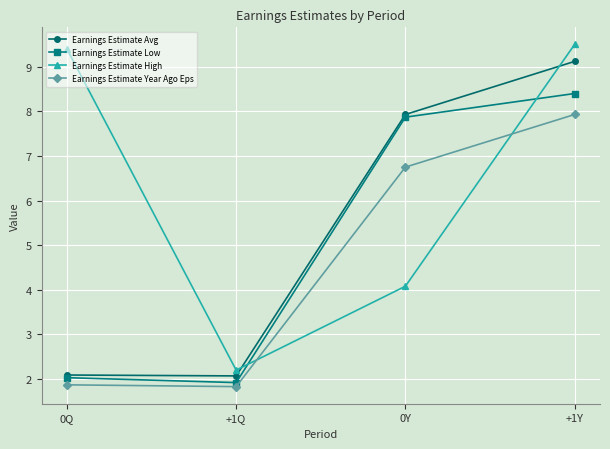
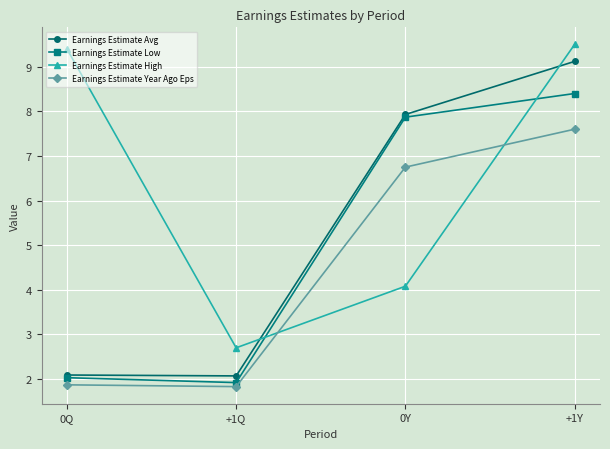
Earnings Estimate High, +1Q: 2.2 -> 2.7
Earnings Estimate Year Ago Eps, +1Y: 7.9 -> 7.6
